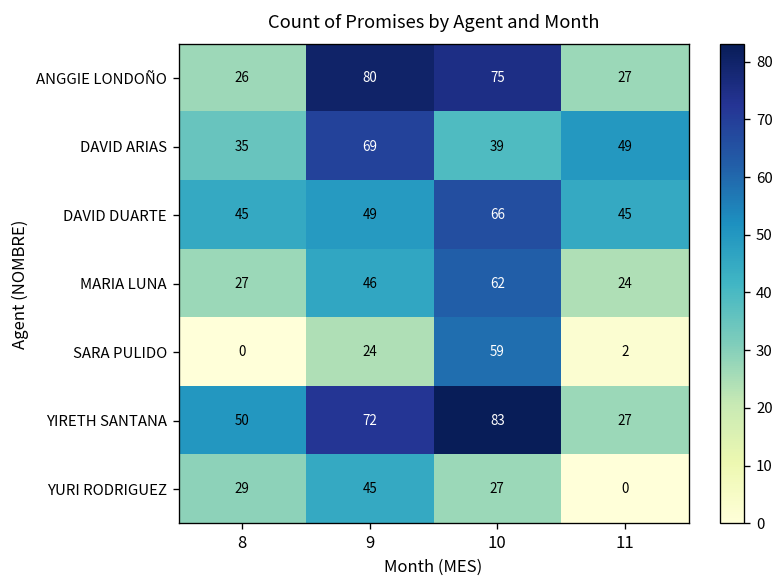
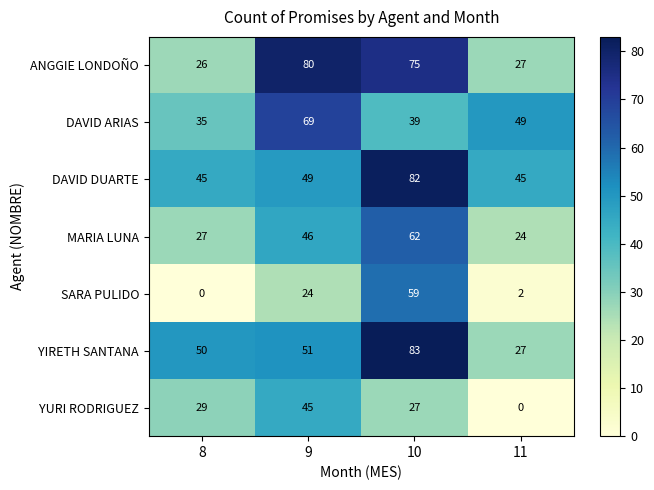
DAVID DUARTE, 10: 66 -> 82
YIRETH SANTANA, 9: 72 -> 51
